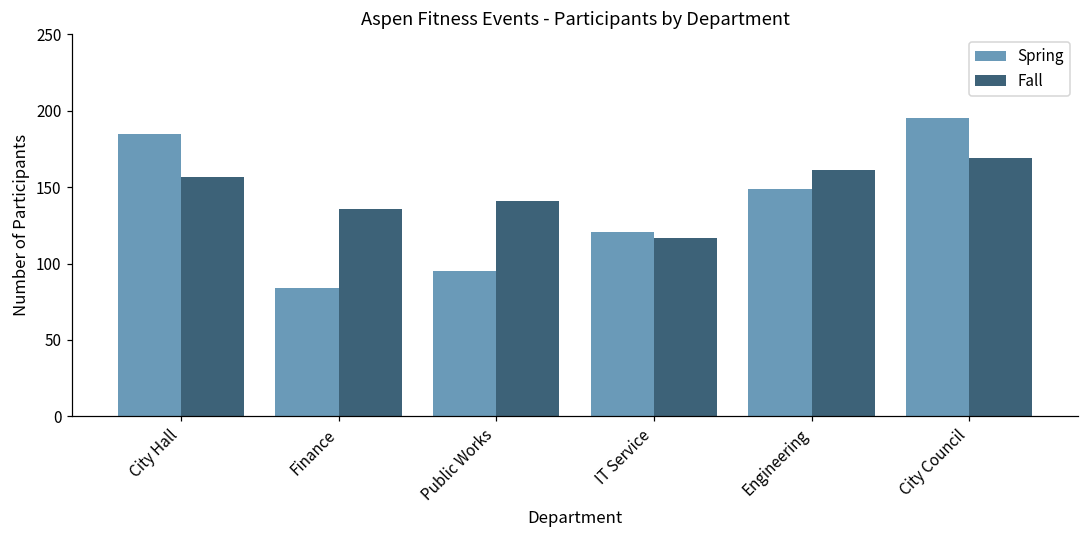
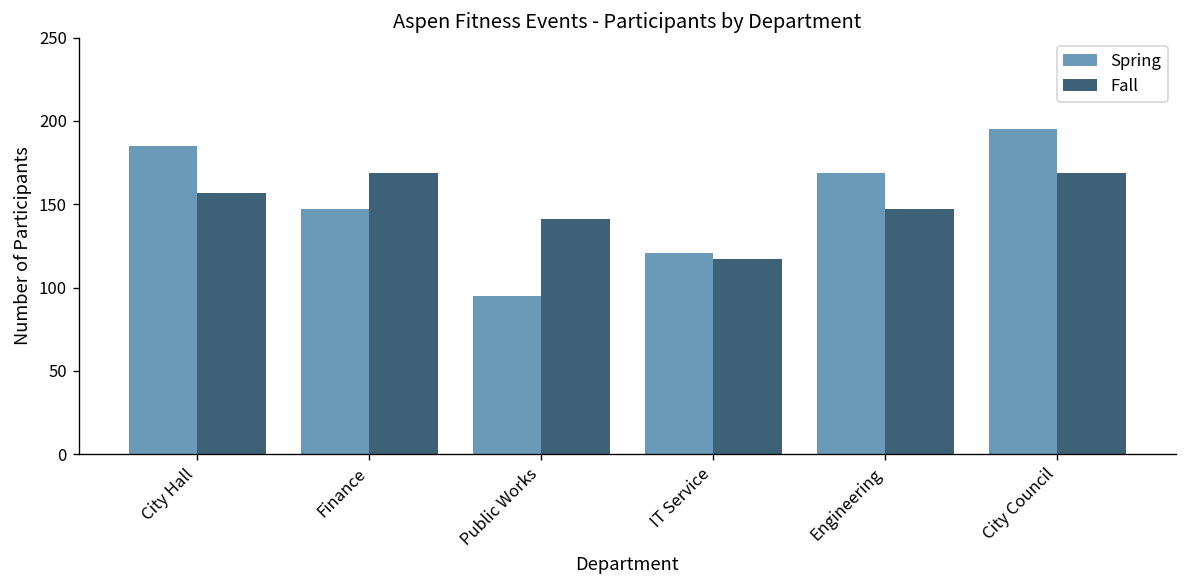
Spring, Finance: 84 -> 147
Fall, Finance: 136 -> 169
Spring, Engineering: 149 -> 169
Fall, Engineering: 161 -> 147
